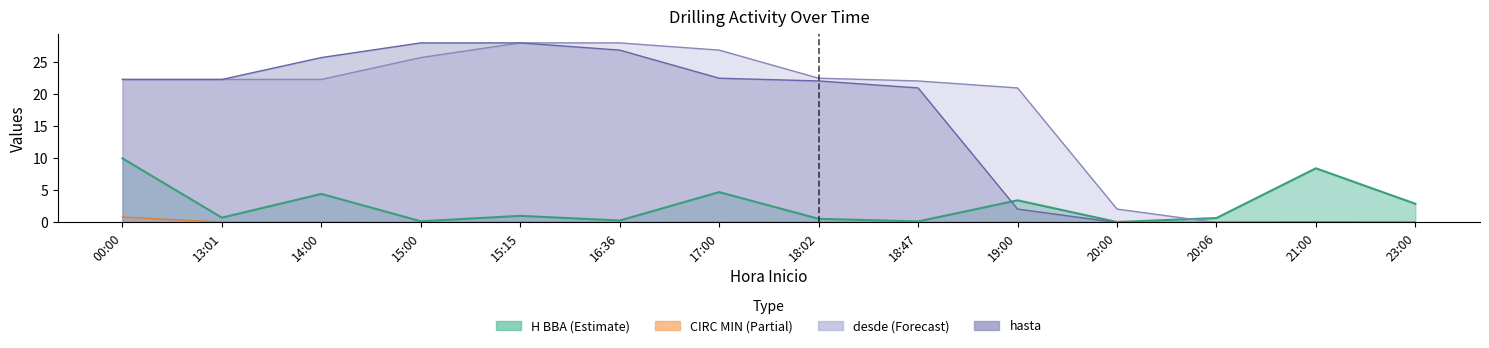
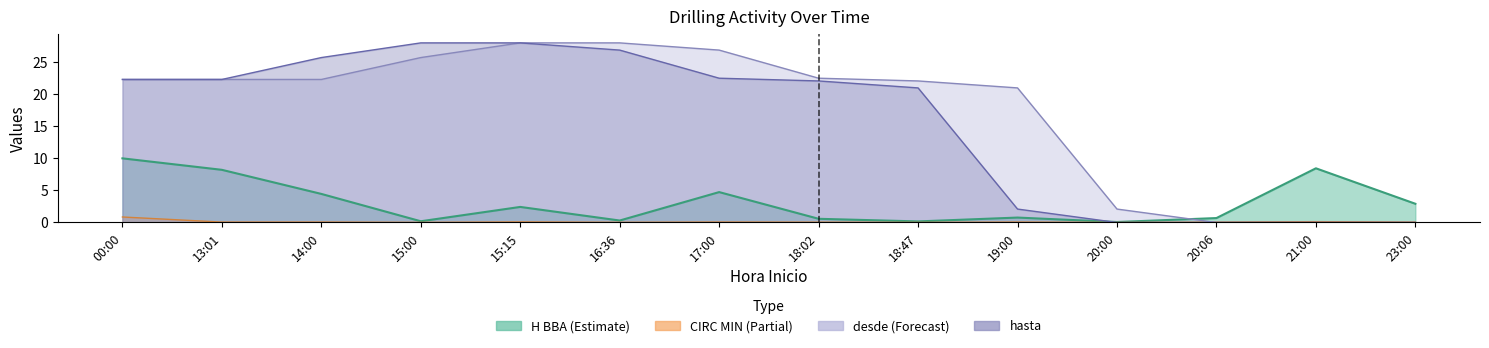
H BBA (Estimate), 13:01: 1 -> 8
H BBA (Estimate), 15:15: 1 -> 2
H BBA (Estimate), 19:00: 3 -> 1
